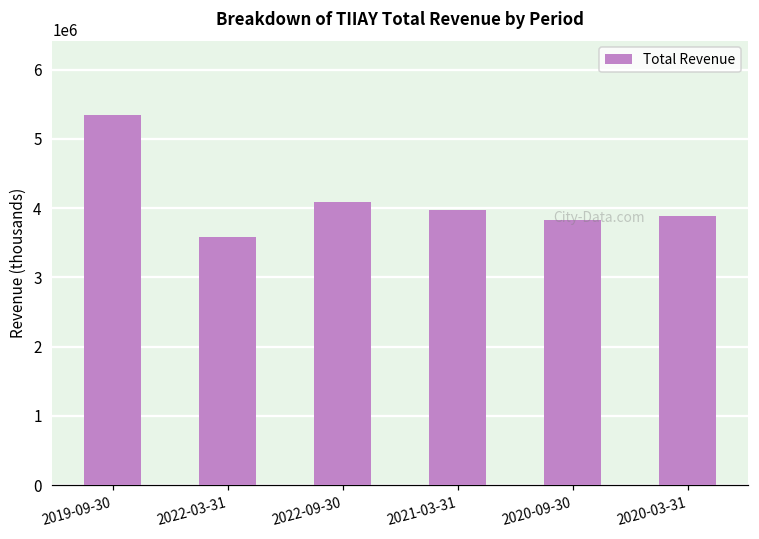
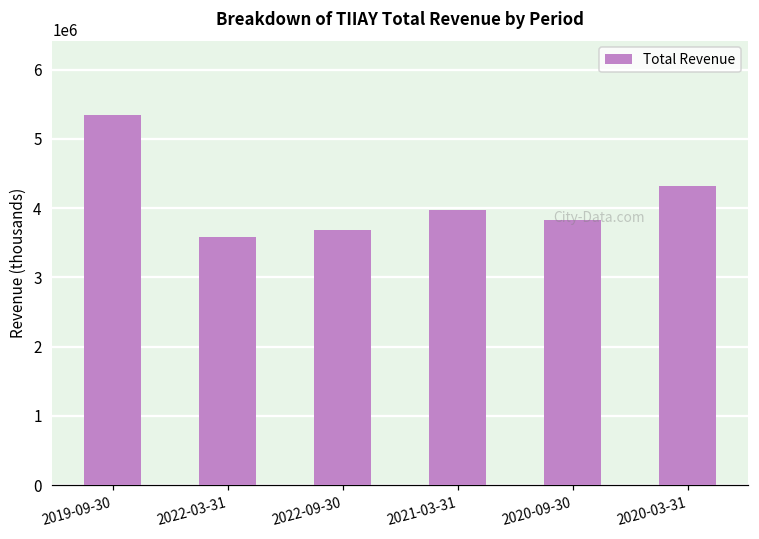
2022-09-30: 4100000 -> 3700000
2020-03-31: 3900000 -> 4300000
